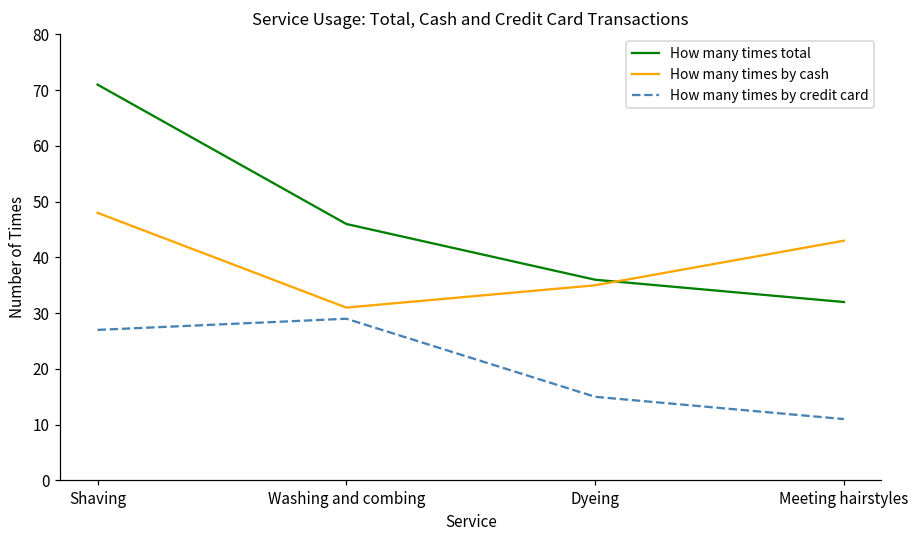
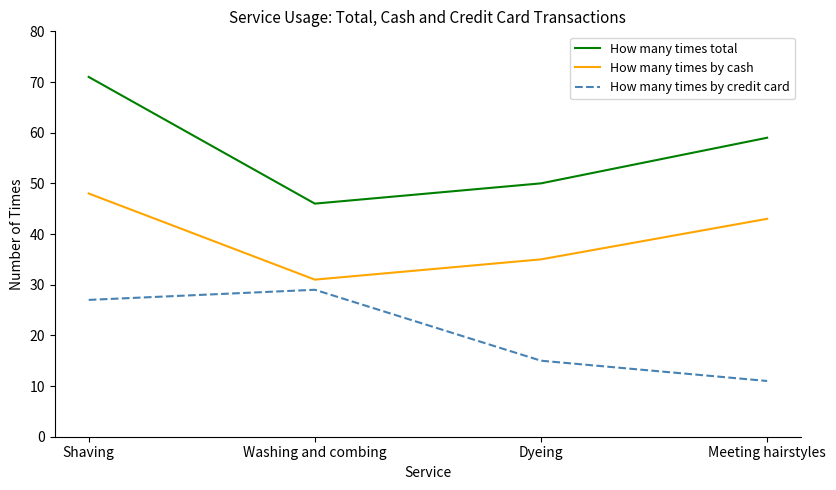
How many times total, Dyeing: 36 -> 50
How many times total, Meeting hairstyles: 32 -> 59
